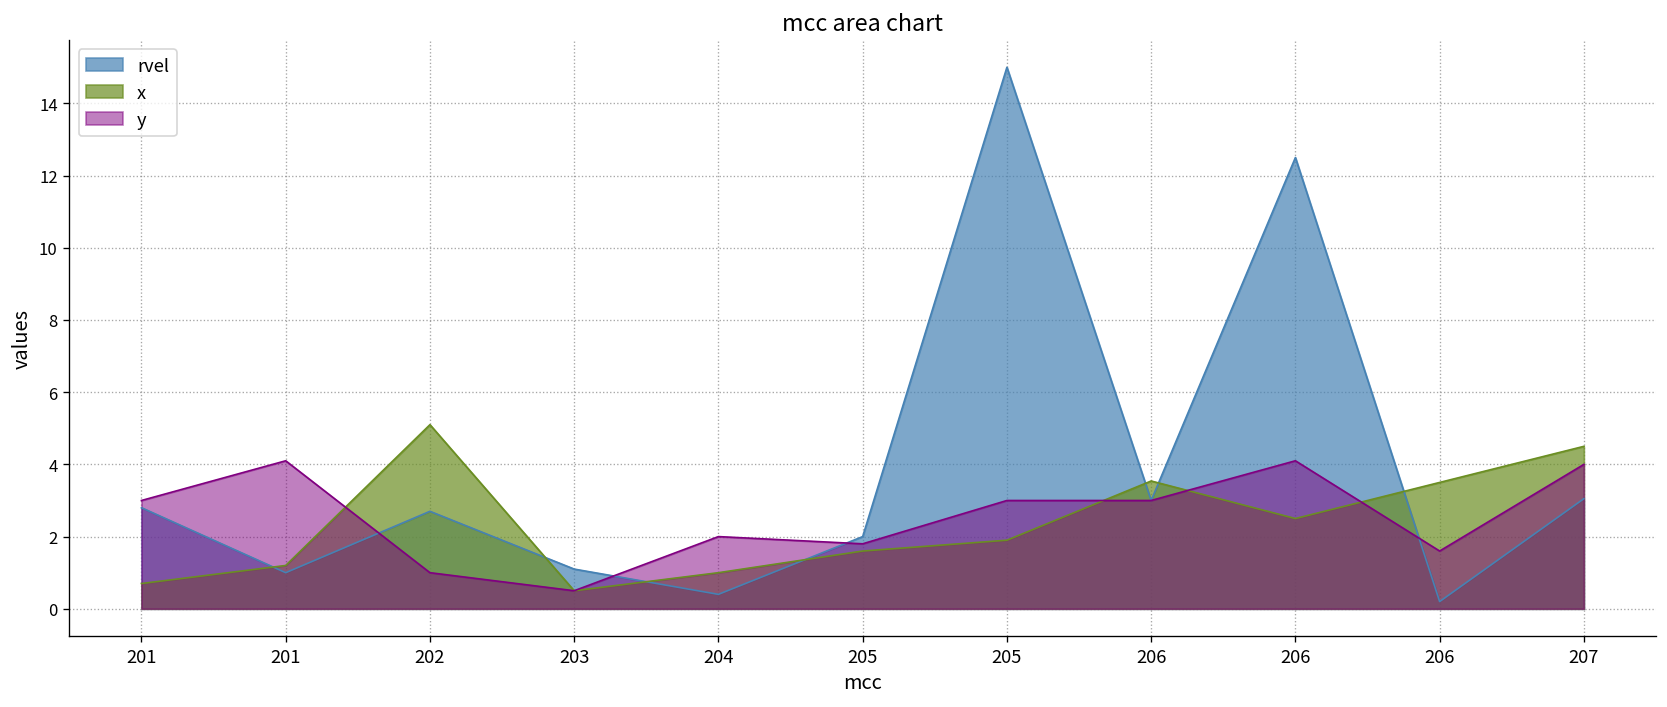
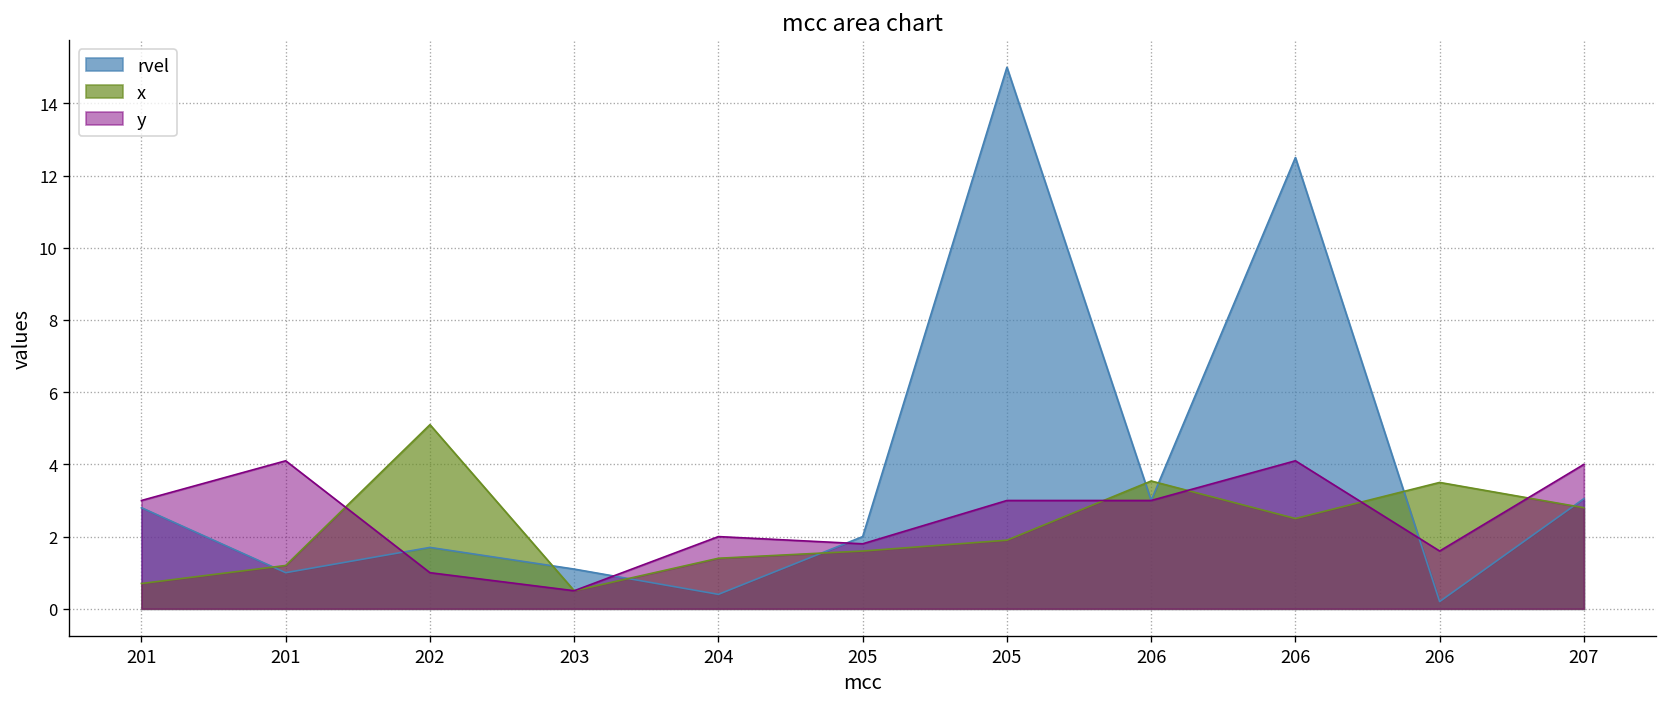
rvel, 202: 2.7 -> 1.7
x, 204: 1.0 -> 1.4
x, 207: 4.5 -> 2.8
